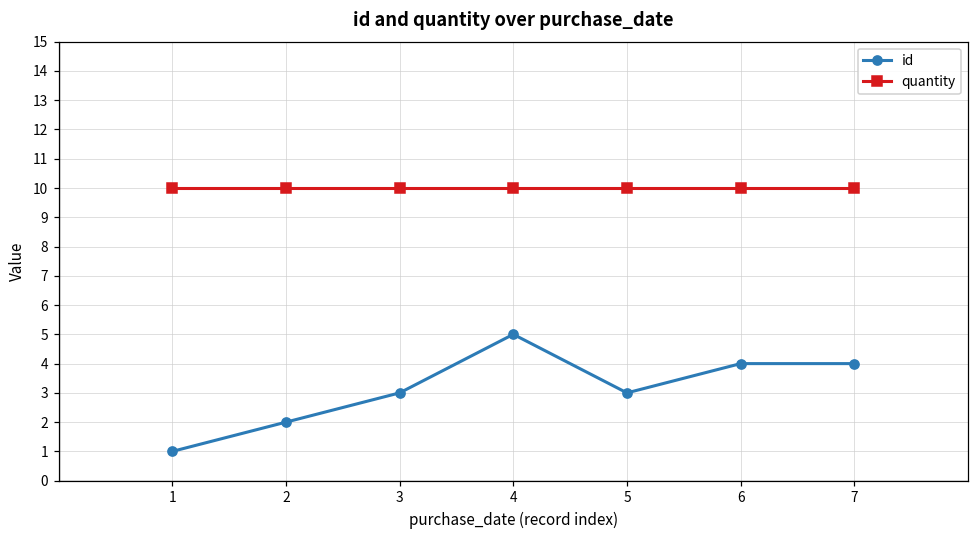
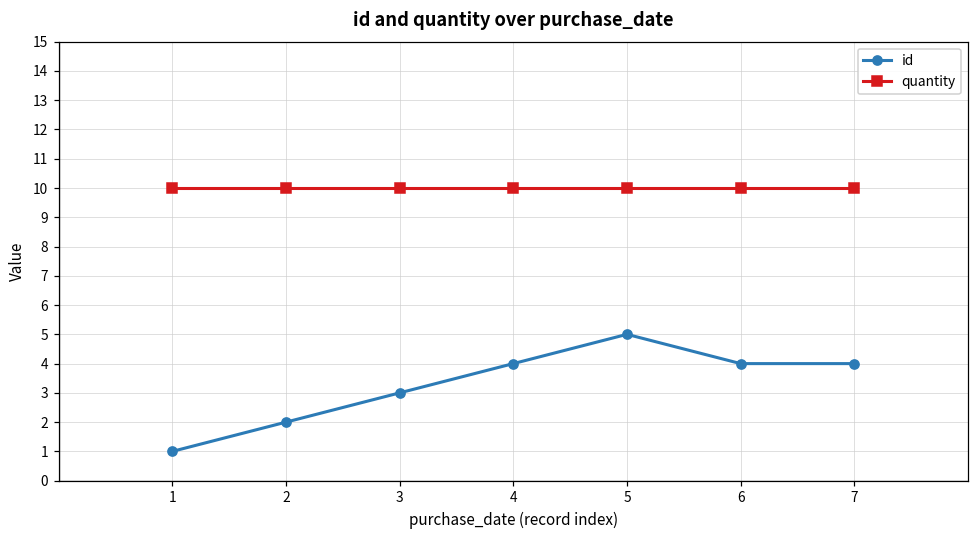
id, 4: 5 -> 4
id, 5: 3 -> 5
